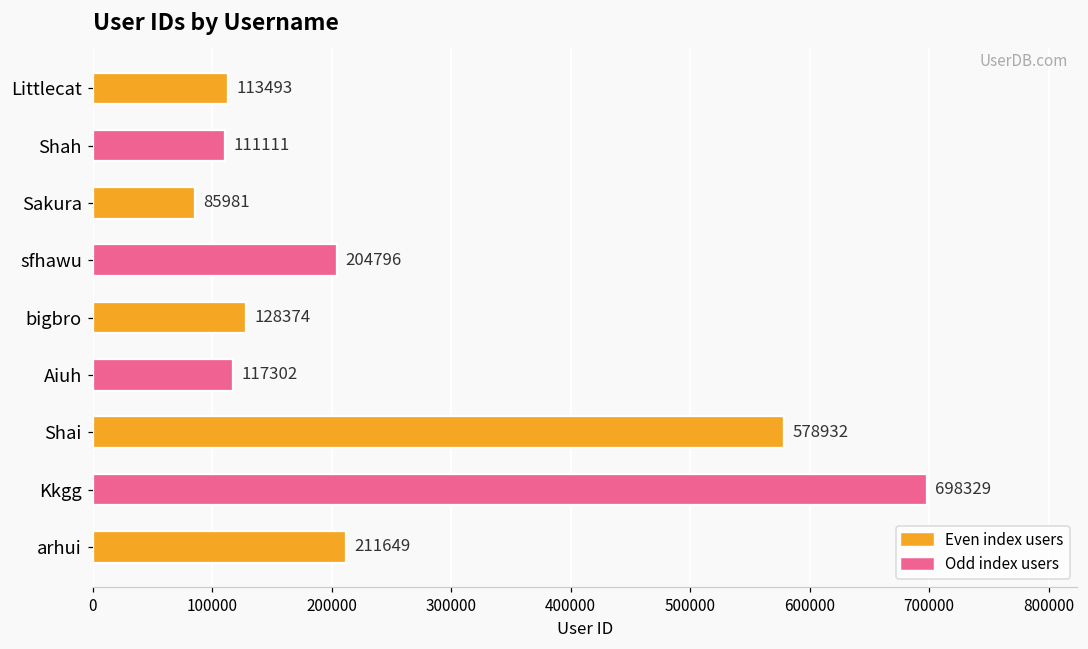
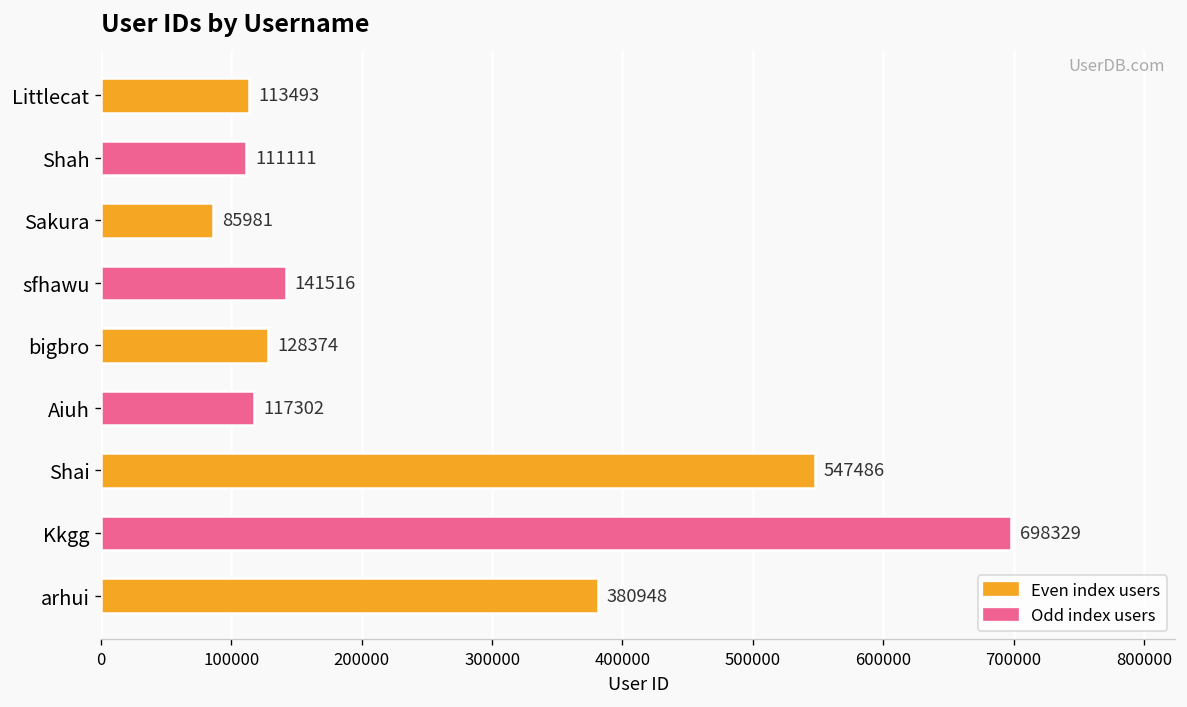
sfhawu: 204796 -> 141516
Shai: 578932 -> 547486
arhui: 211649 -> 380948
